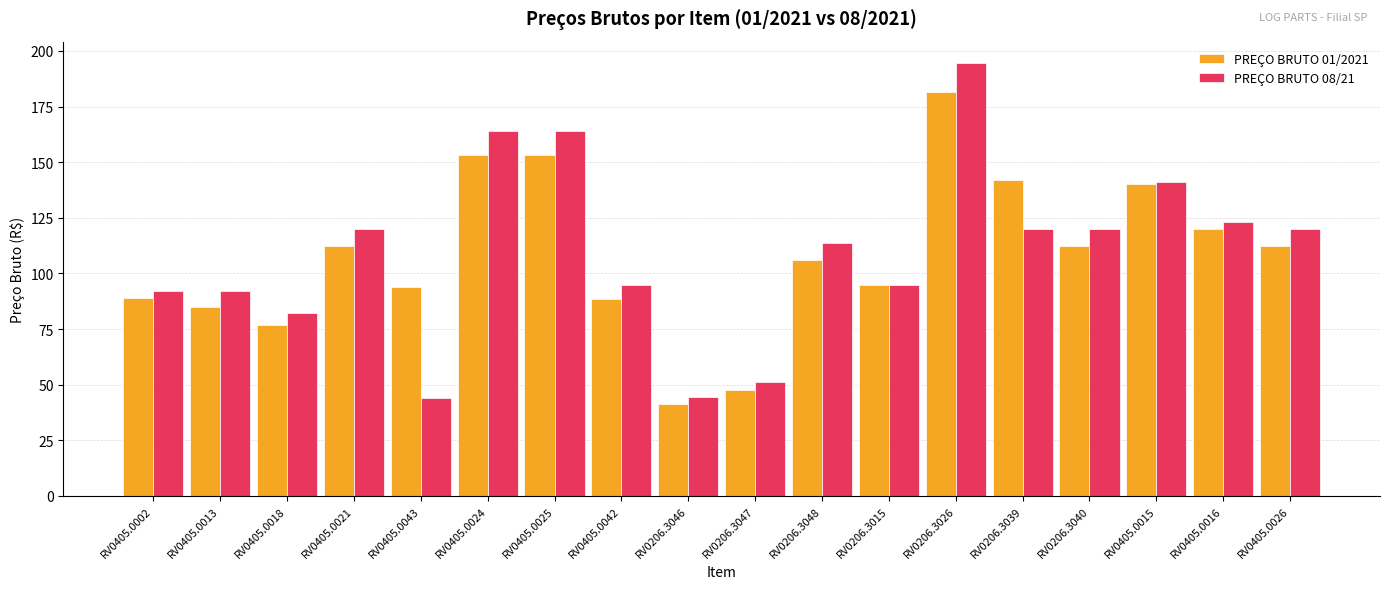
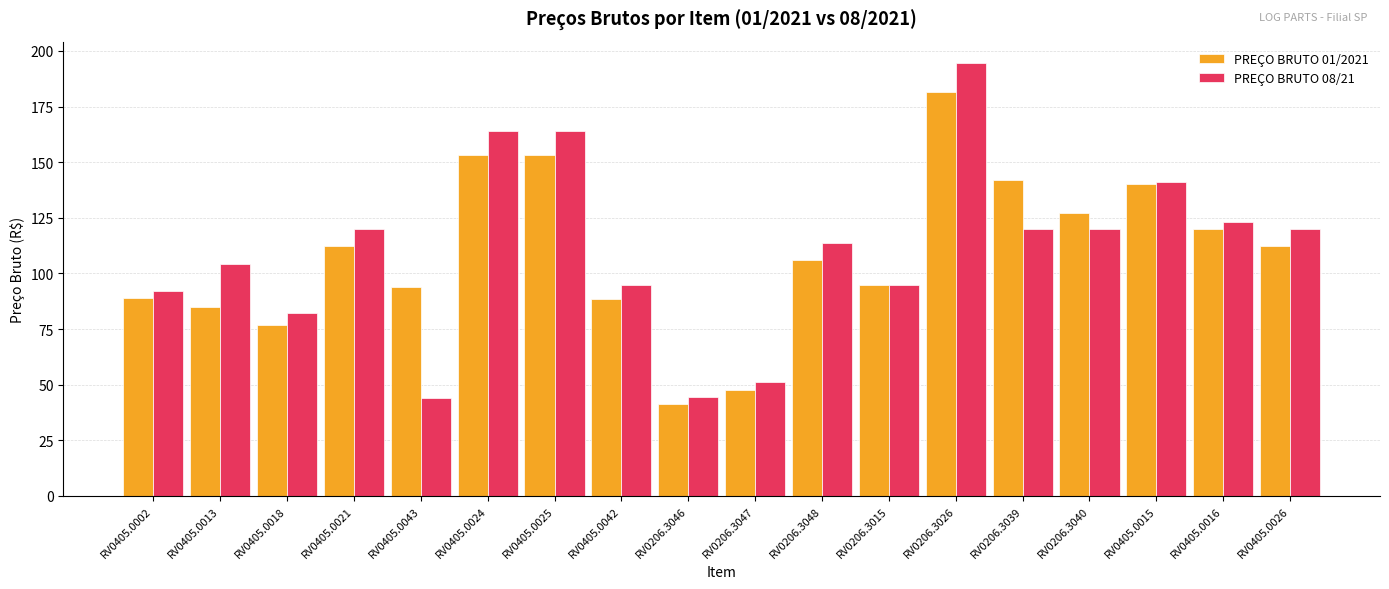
PREÇO BRUTO 08/21, RV0405.0013: 92 -> 104
PREÇO BRUTO 01/2021, RV0206.3040: 112 -> 127
